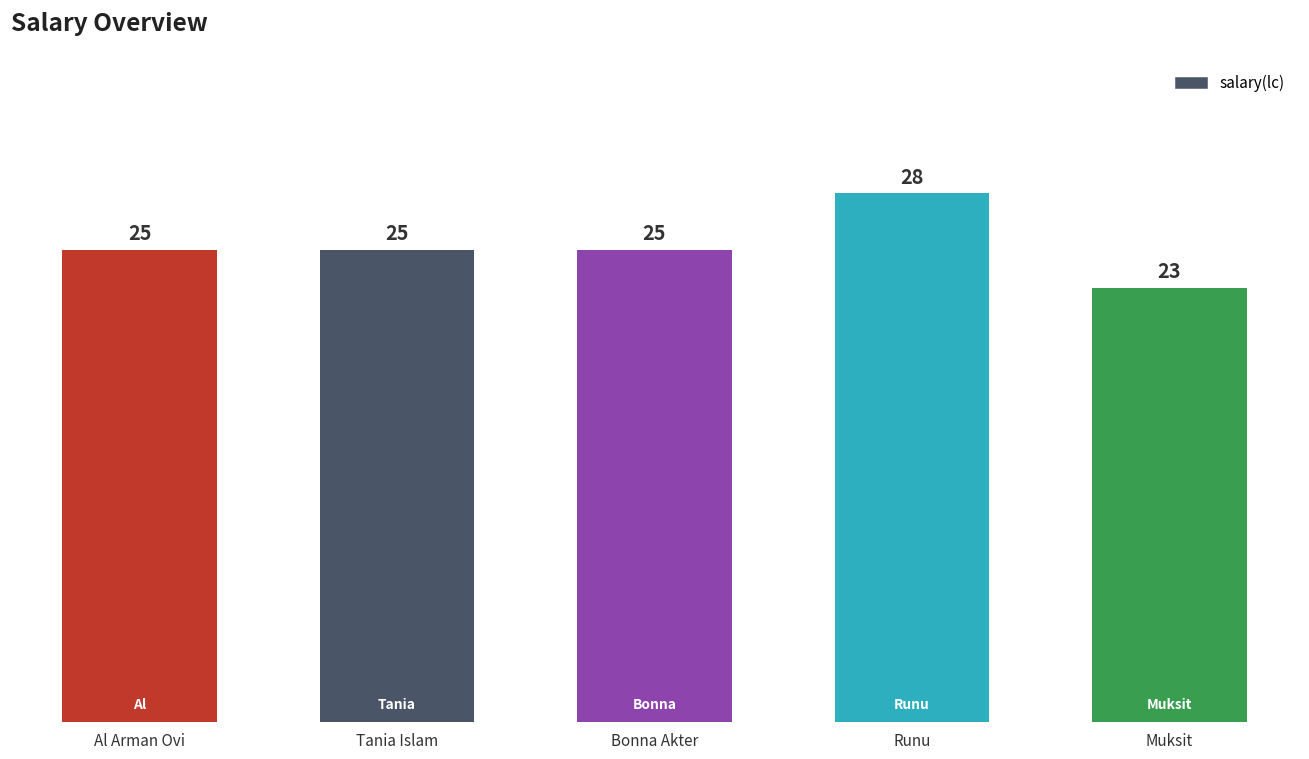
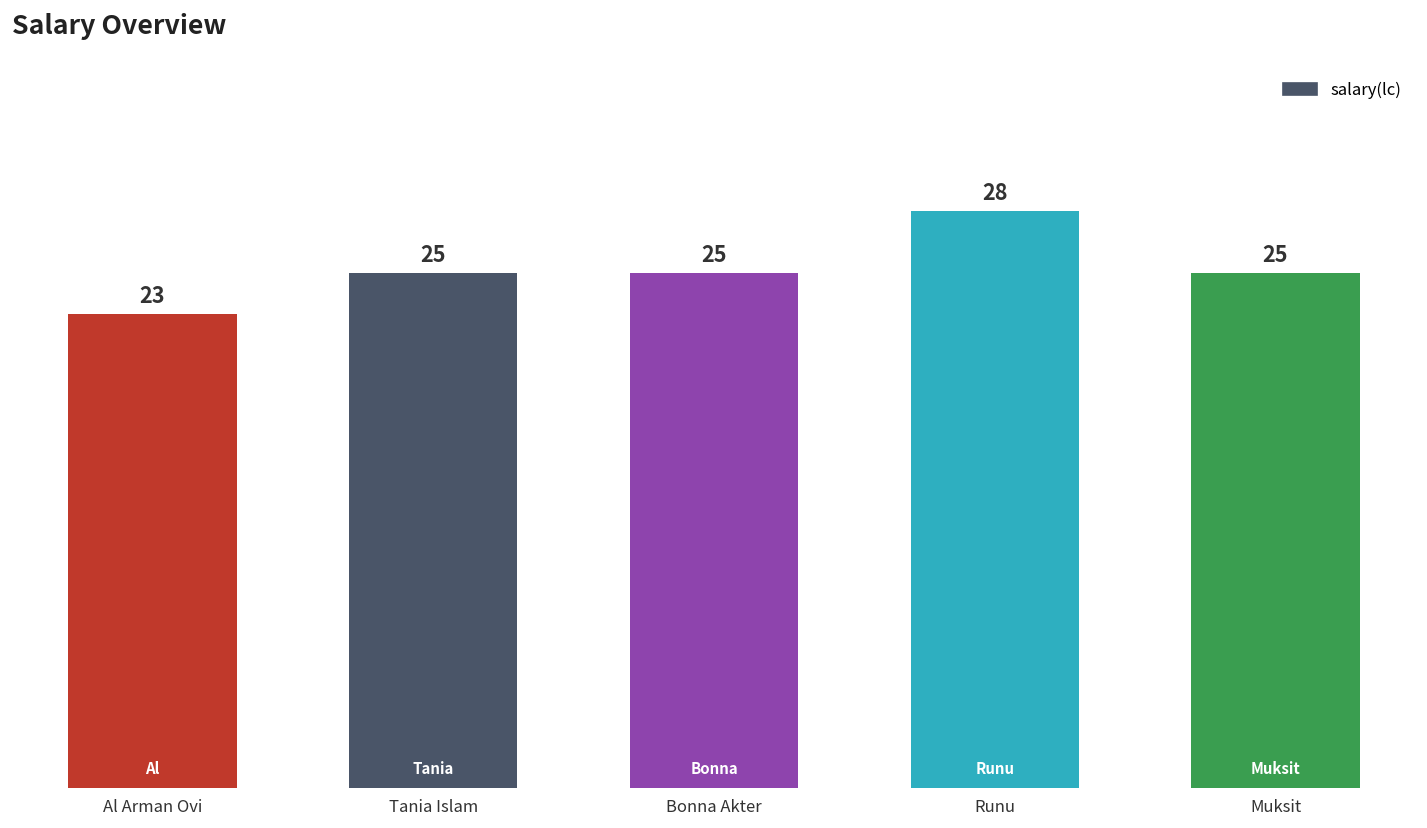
Al Arman Ovi: 25 -> 23
Muksit: 23 -> 25
